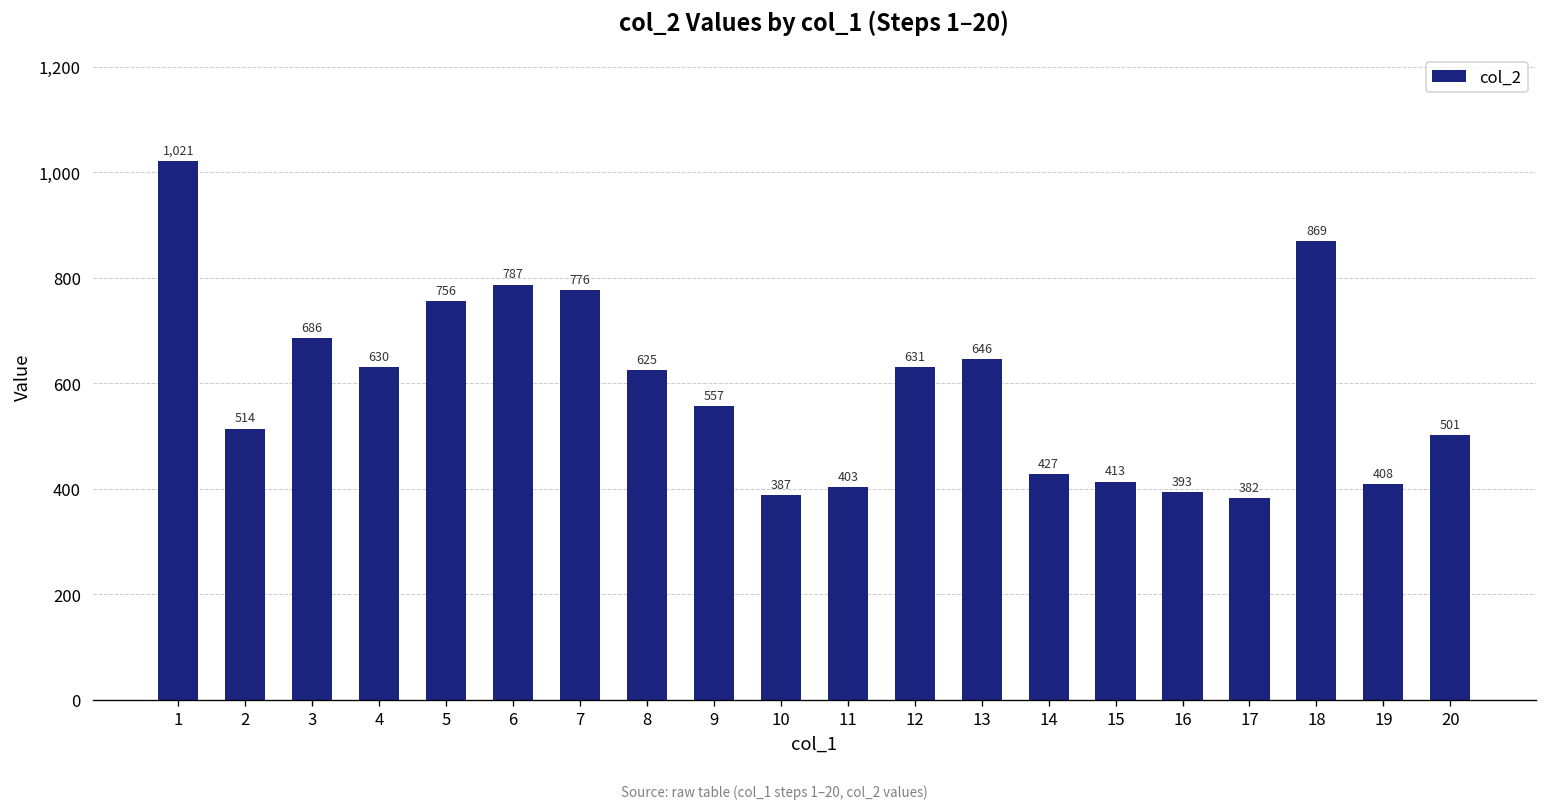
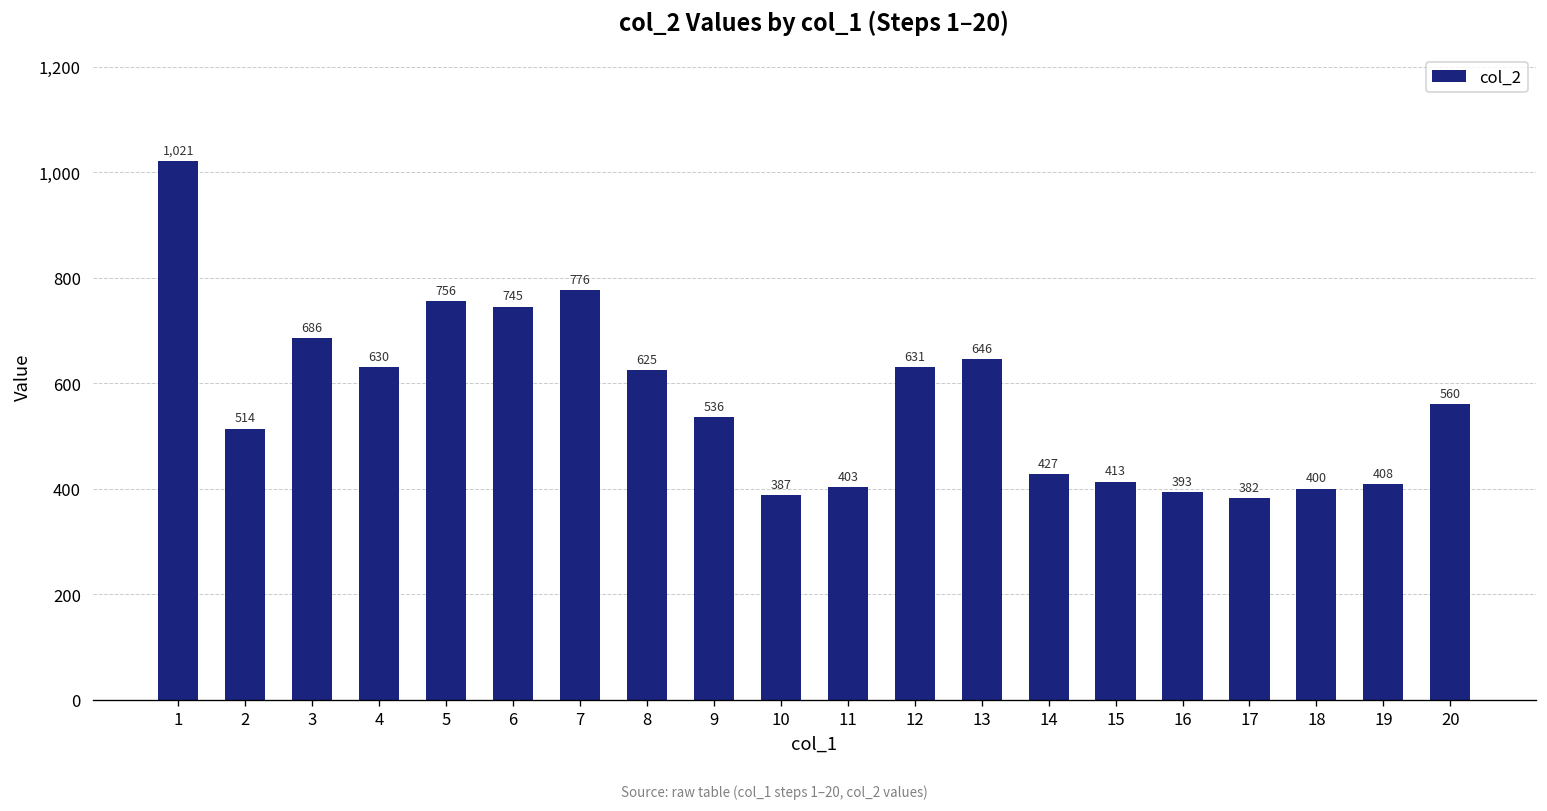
6: 787 -> 745
9: 557 -> 536
18: 869 -> 400
20: 501 -> 560
